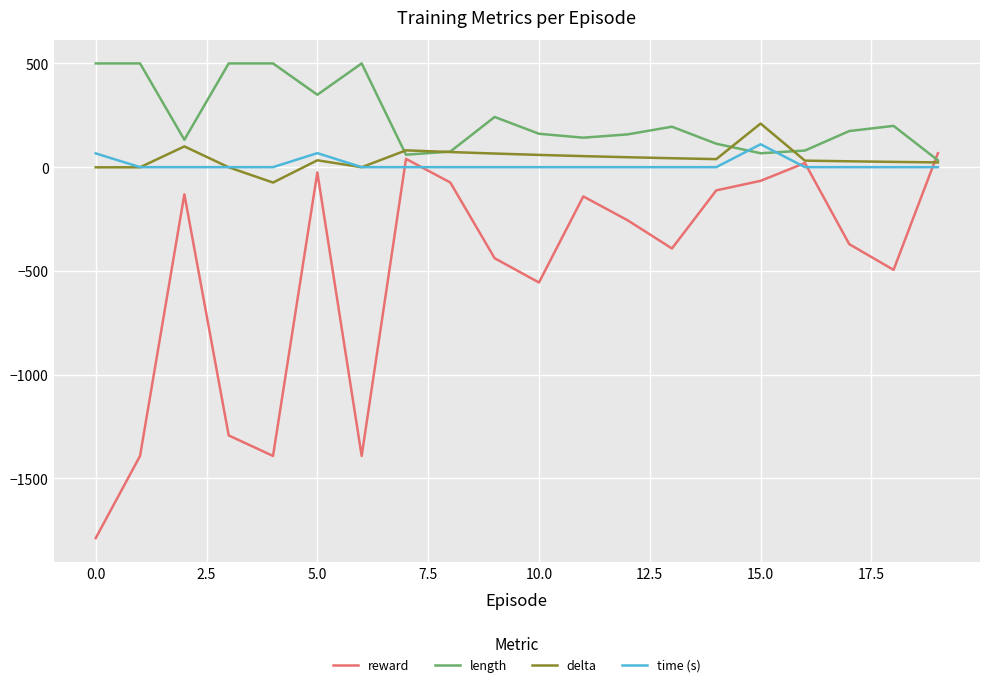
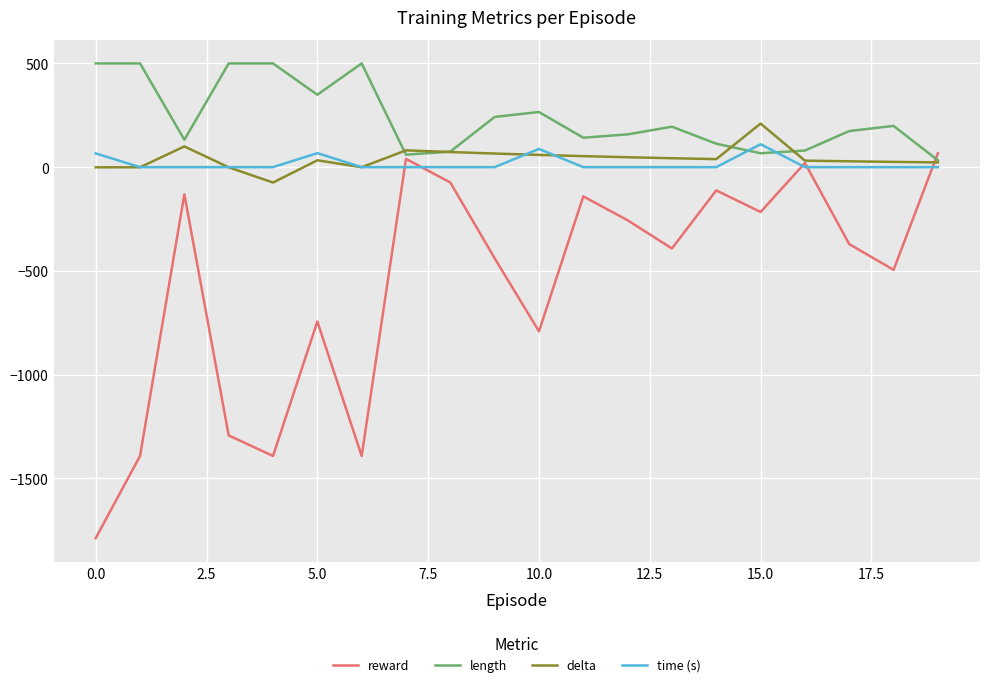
reward, 5.0: -30 -> -740
reward, 10.0: -560 -> -790
length, 10.0: 160 -> 270
time (s), 10.0: 0 -> 90
reward, 15.0: -70 -> -220
